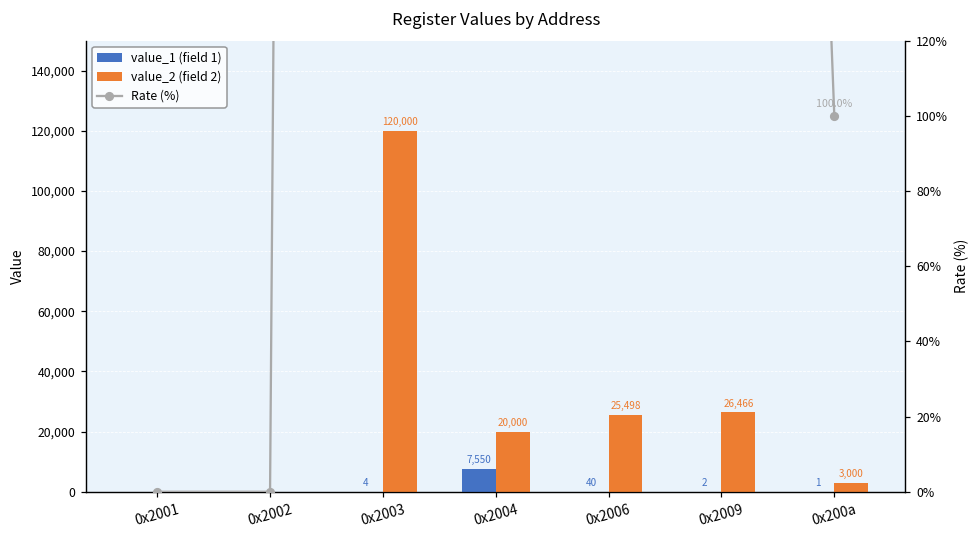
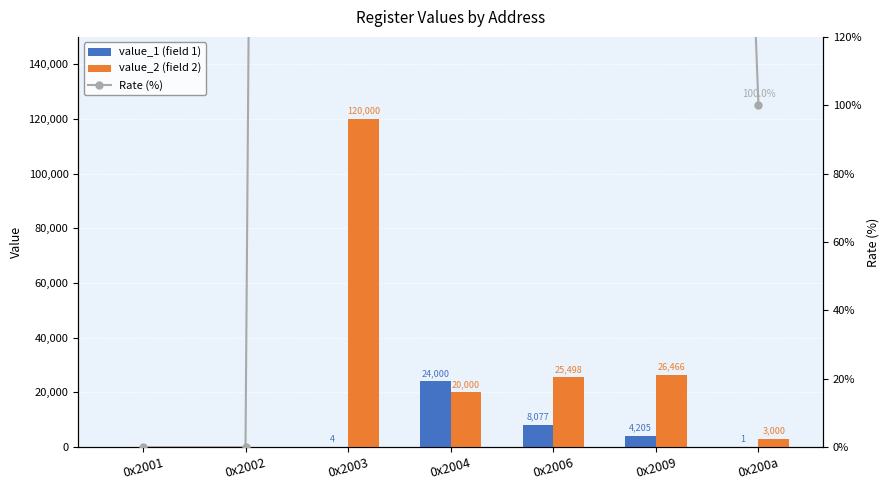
value_1 (field 1), 0x2004: 7,550 -> 24,000
value_1 (field 1), 0x2006: 40 -> 8,077
value_1 (field 1), 0x2009: 2 -> 4,205
